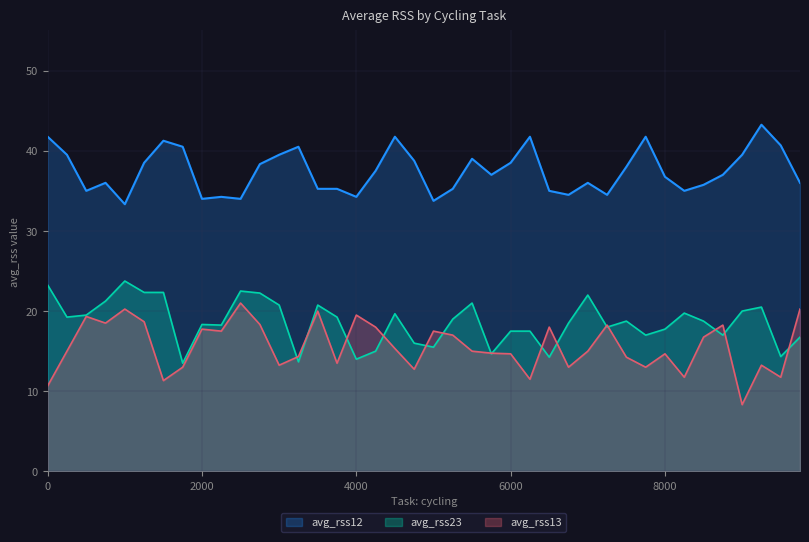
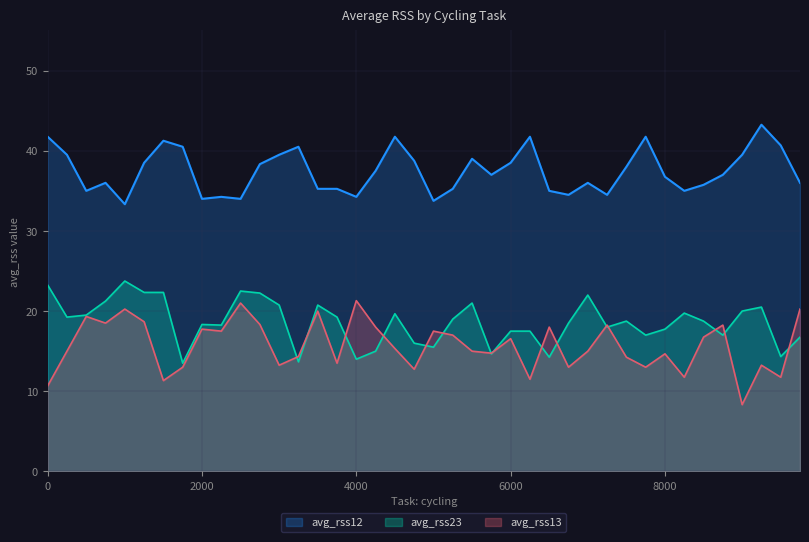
avg_rss13, 4000: 20 -> 21
avg_rss13, 6000: 15 -> 17
